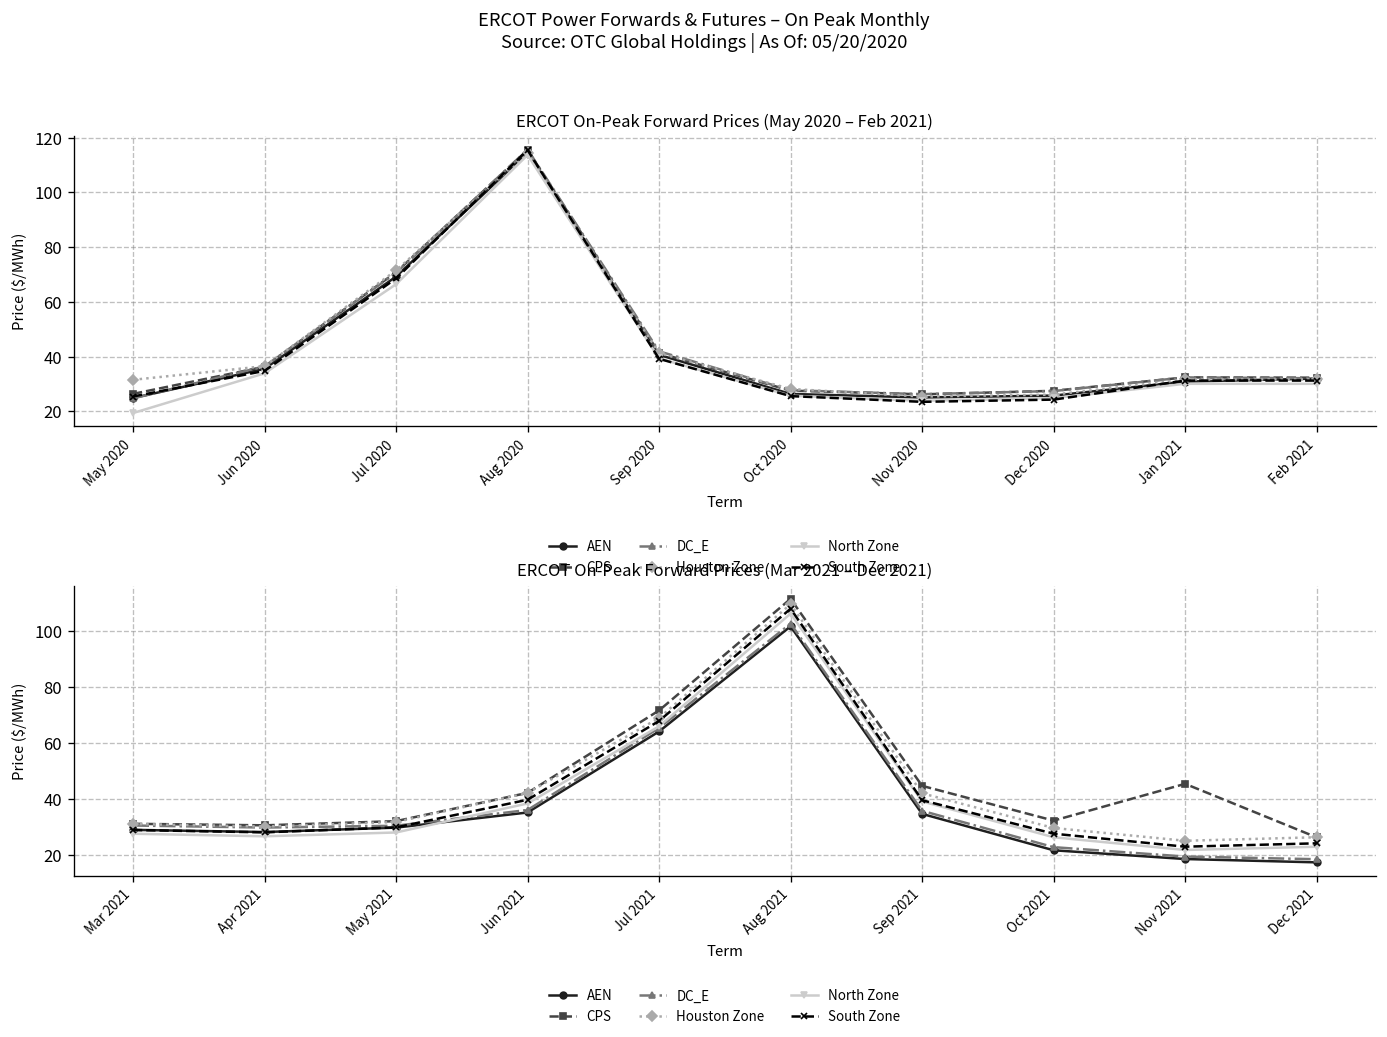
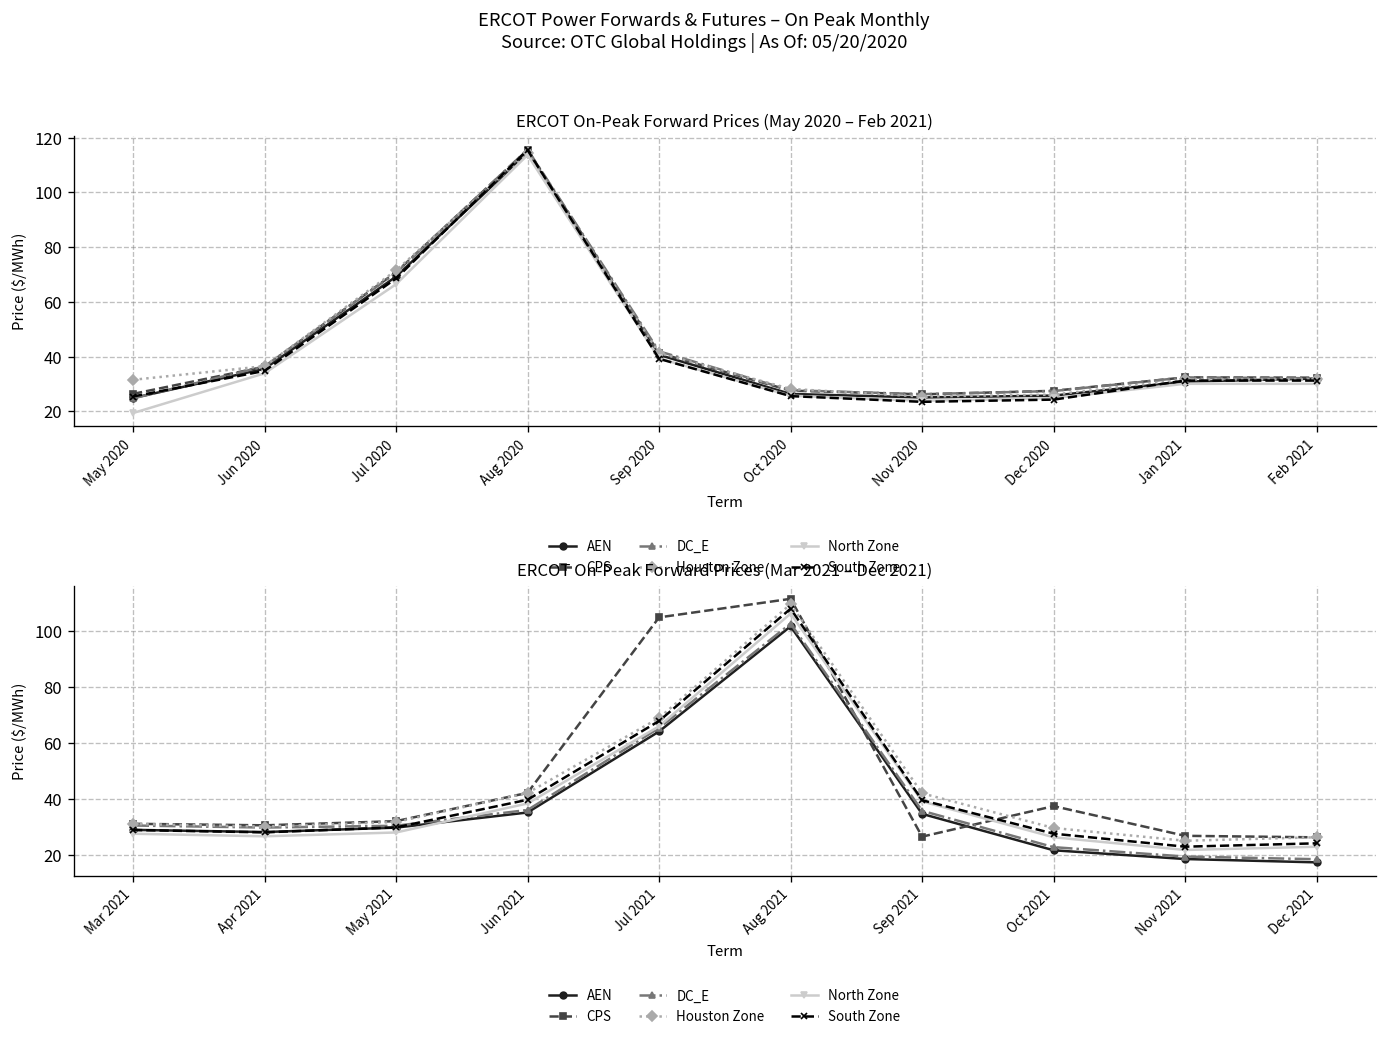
ERCOT On-Peak Forward Prices (Mar 2021 – Dec 2021), CPS, Jul 2021: 72 -> 105
ERCOT On-Peak Forward Prices (Mar 2021 – Dec 2021), CPS, Sep 2021: 45 -> 27
ERCOT On-Peak Forward Prices (Mar 2021 – Dec 2021), CPS, Oct 2021: 32 -> 38
ERCOT On-Peak Forward Prices (Mar 2021 – Dec 2021), CPS, Nov 2021: 46 -> 27
